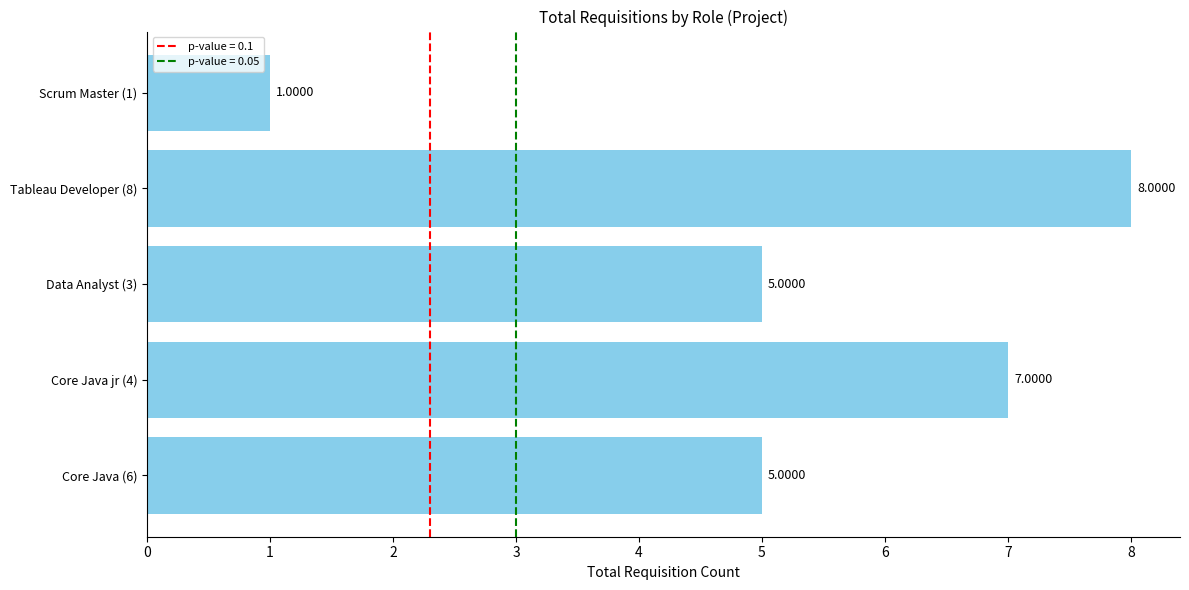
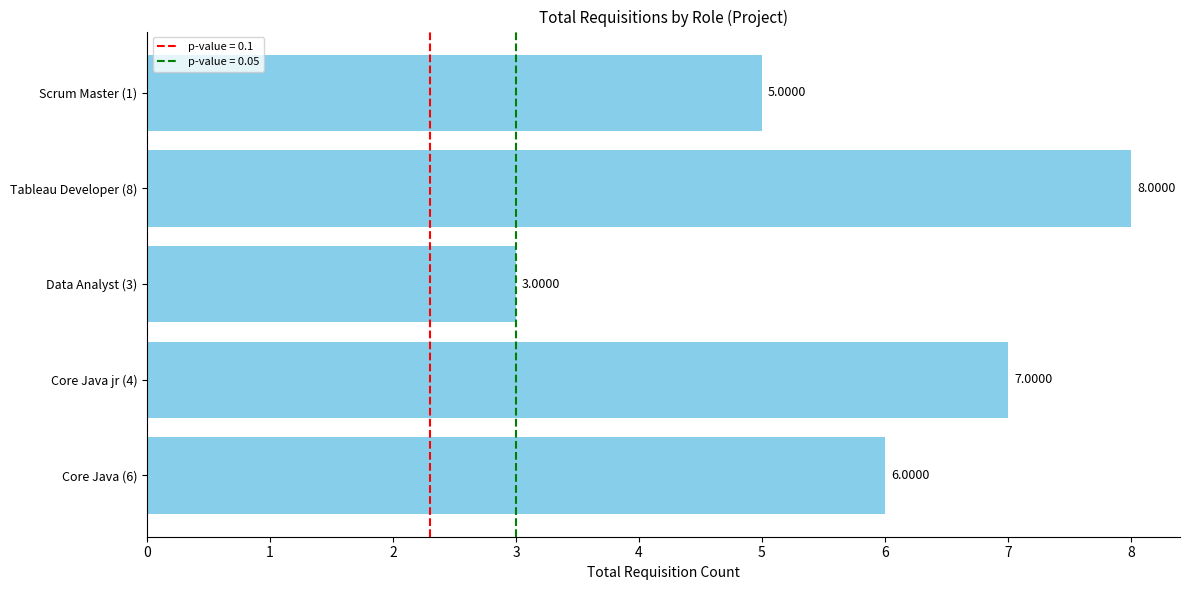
Scrum Master (1): 1.0000 -> 5.0000
Data Analyst (3): 5.0000 -> 3.0000
Core Java (6): 5.0000 -> 6.0000
